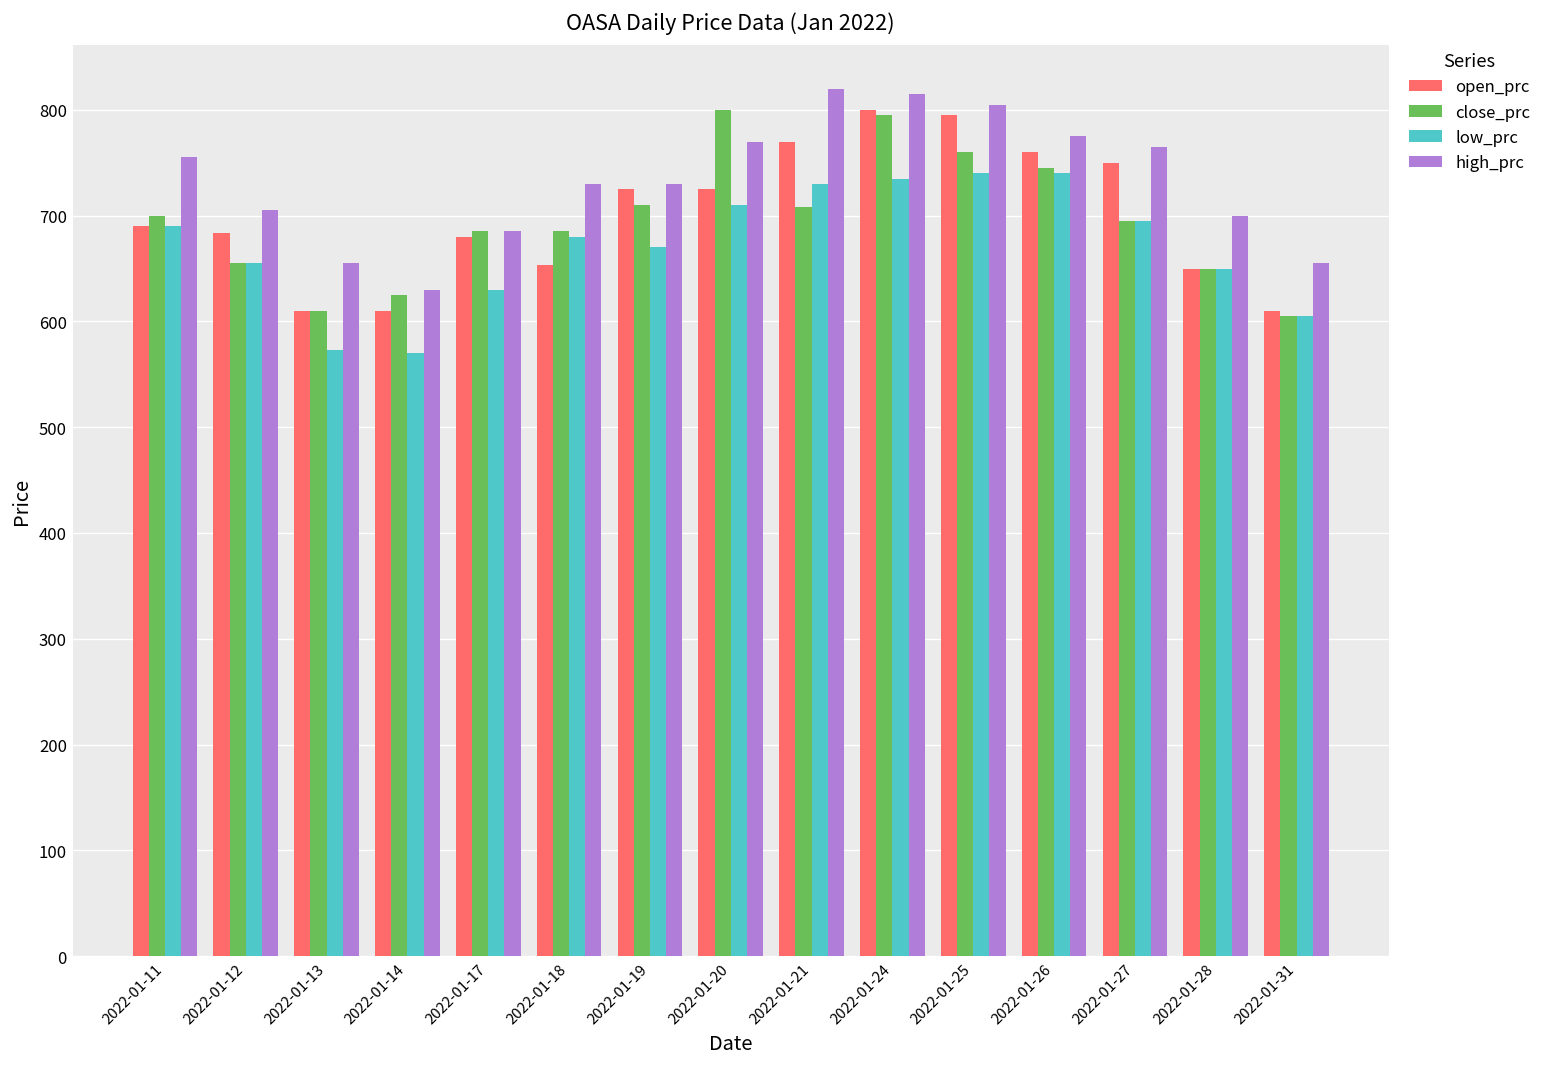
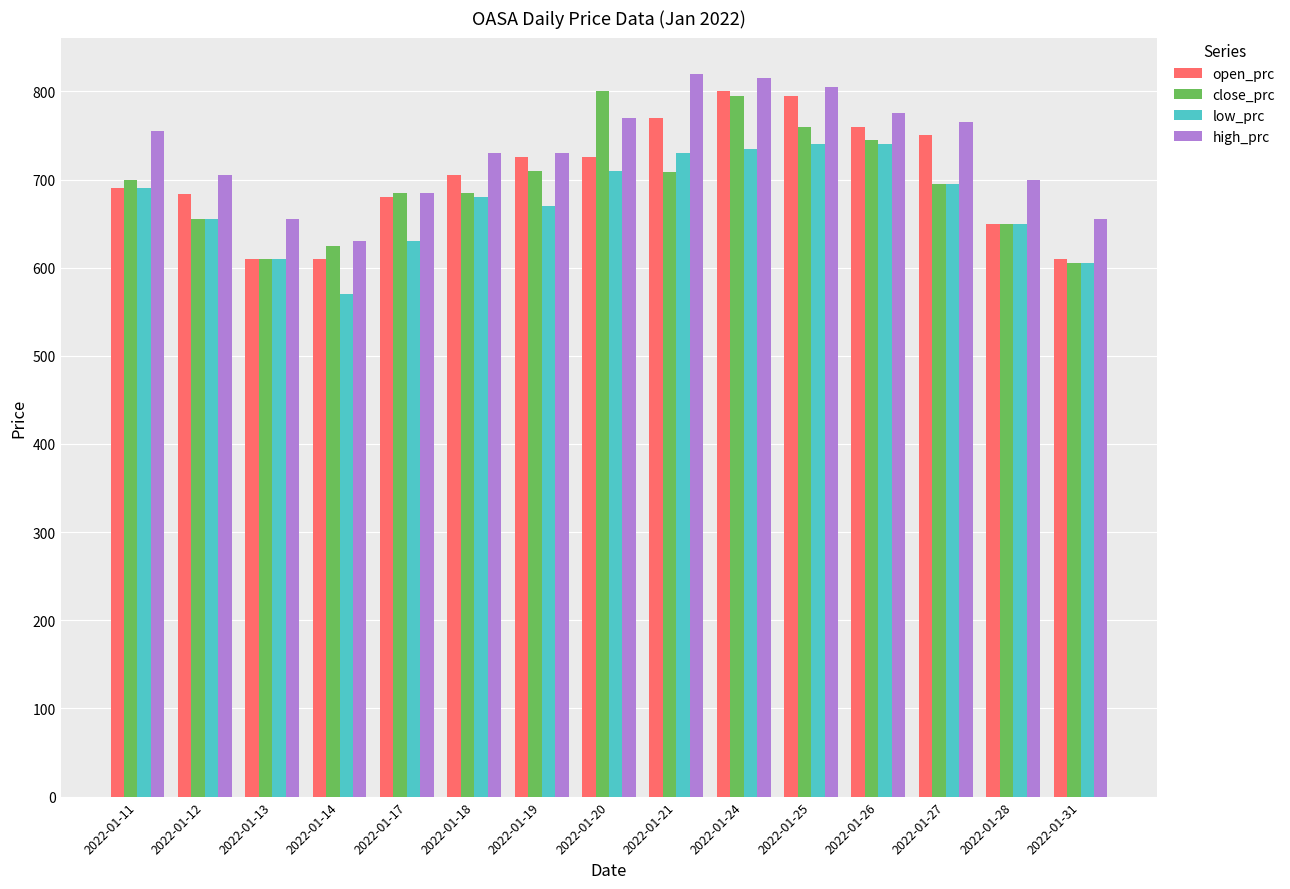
low_prc, 2022-01-13: 570 -> 610
open_prc, 2022-01-18: 650 -> 710
